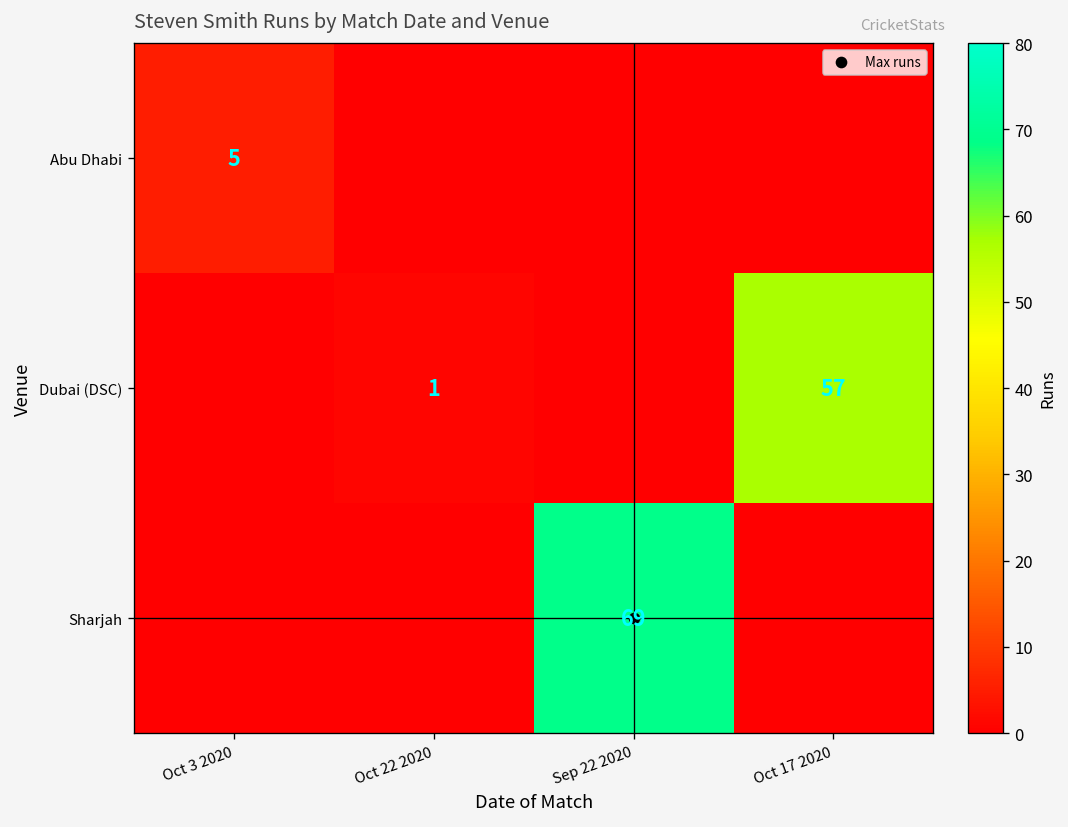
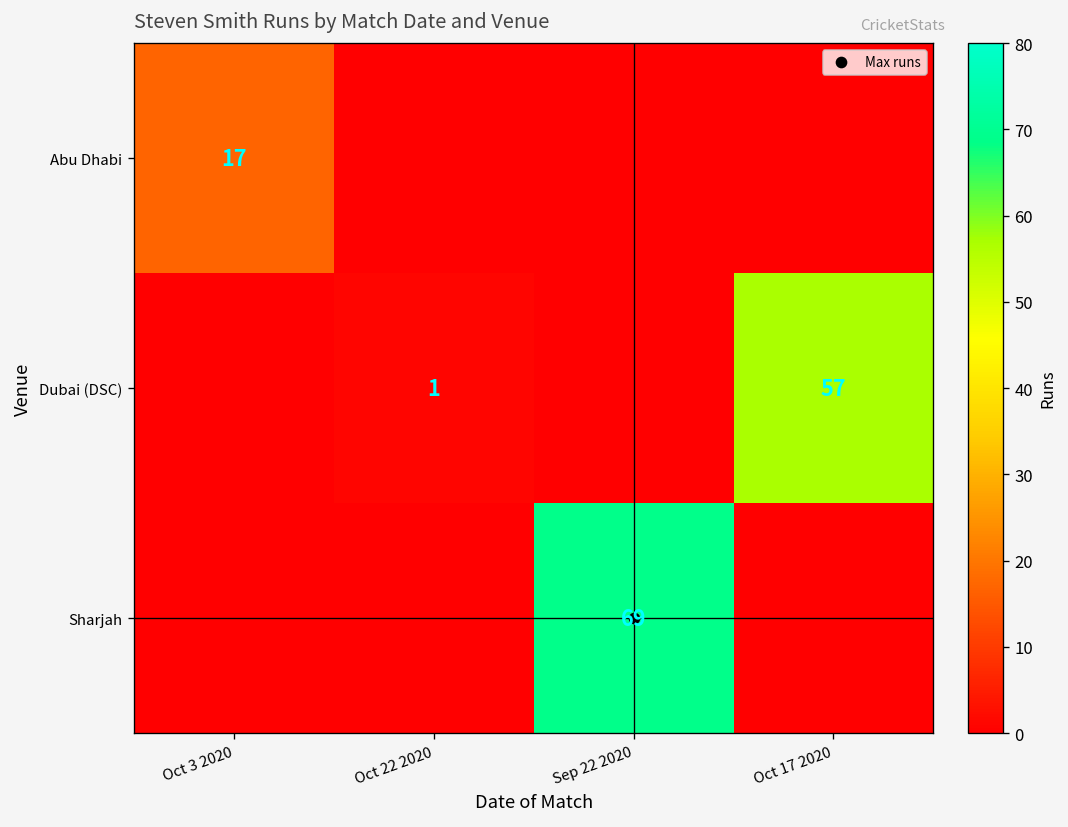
Abu Dhabi, Oct 3 2020: 5 -> 17
